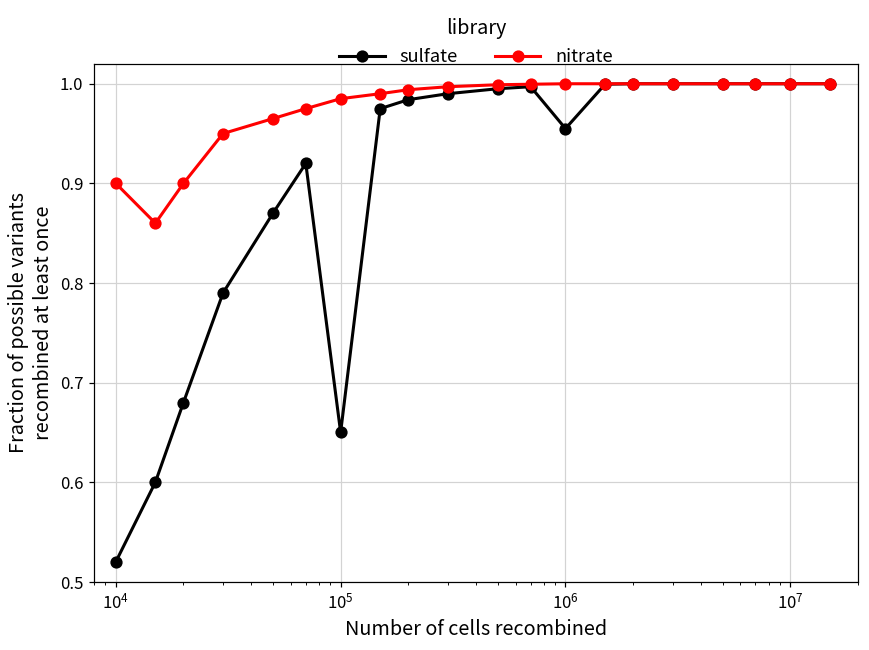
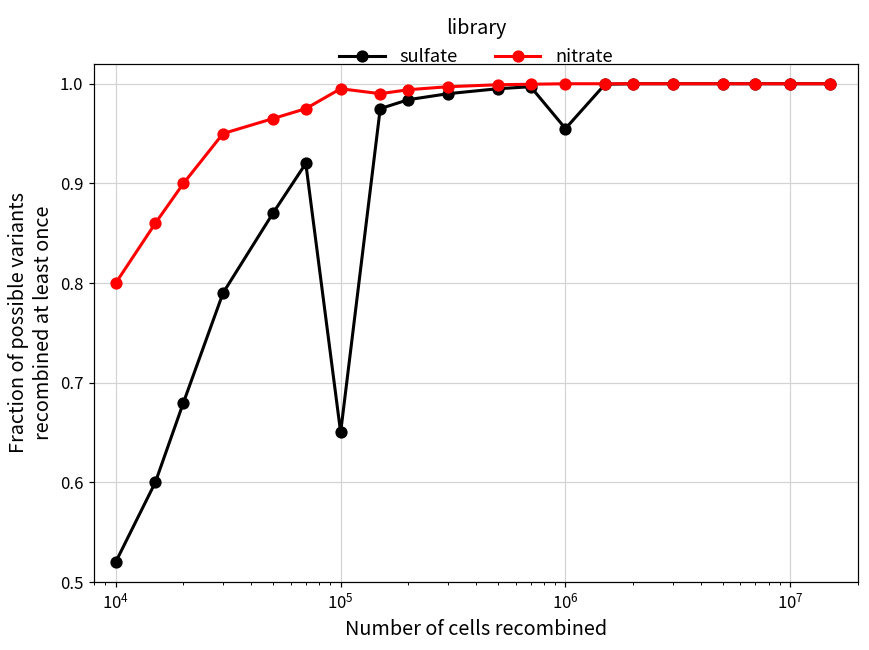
nitrate, 10^4: 0.9 -> 0.8
nitrate, 10^5: 0.99 -> 1.00
